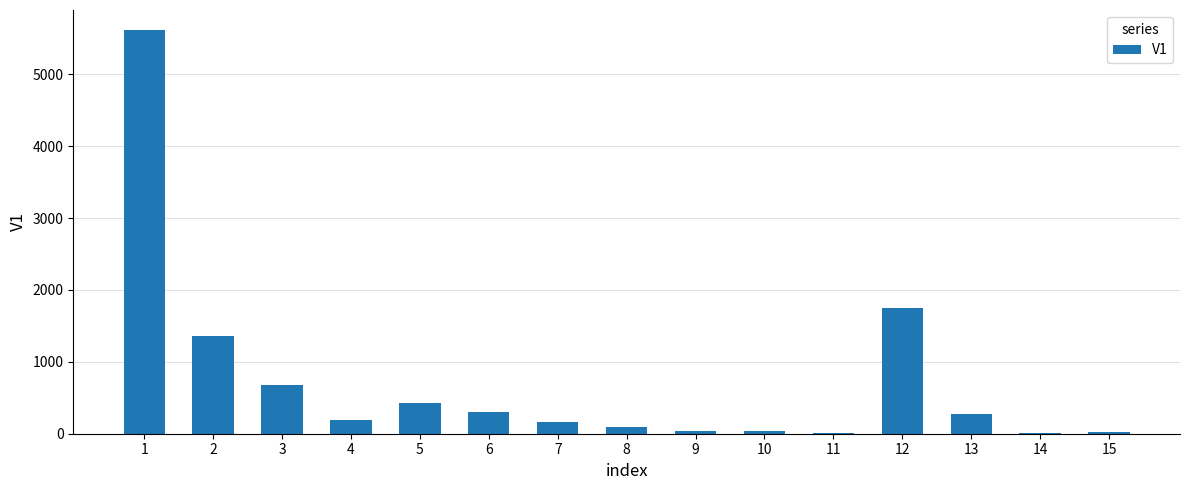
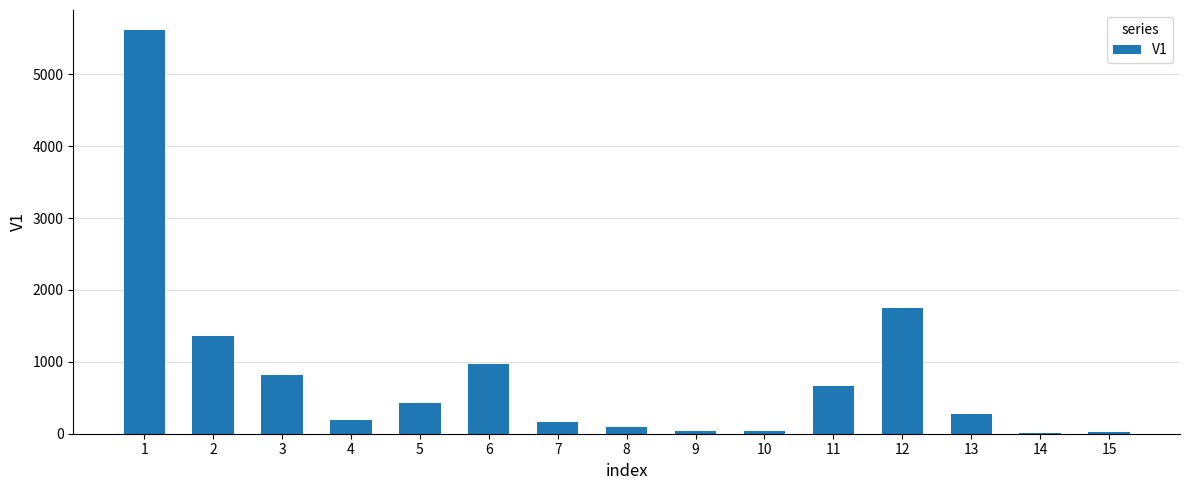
3: 700 -> 800
6: 300 -> 1000
11: 0 -> 700
